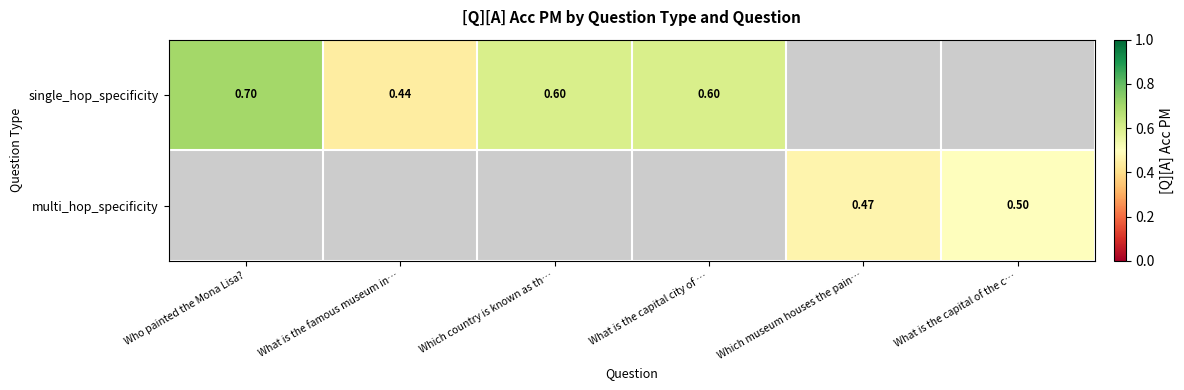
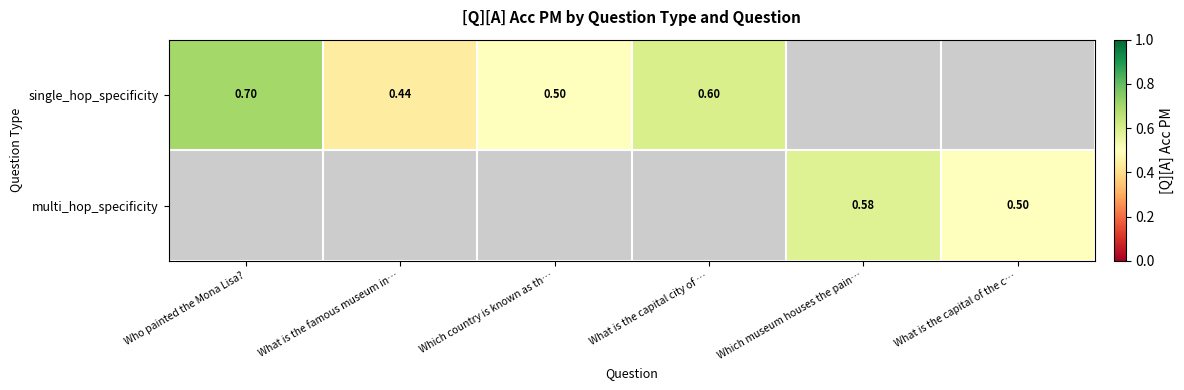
single_hop_specificity, Which country is known as th…: 0.60 -> 0.50
multi_hop_specificity, Which museum houses the pain…: 0.47 -> 0.58
